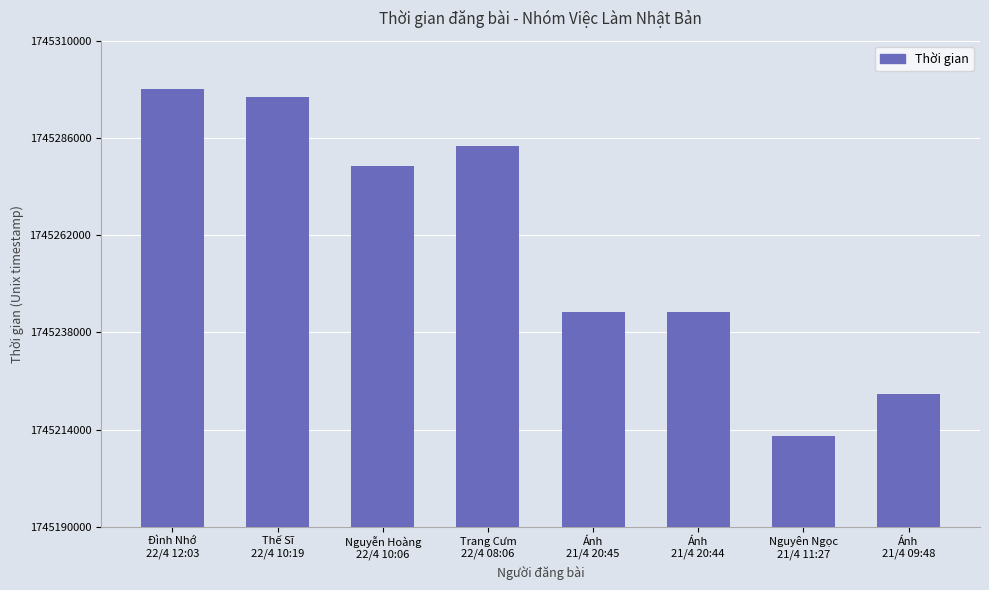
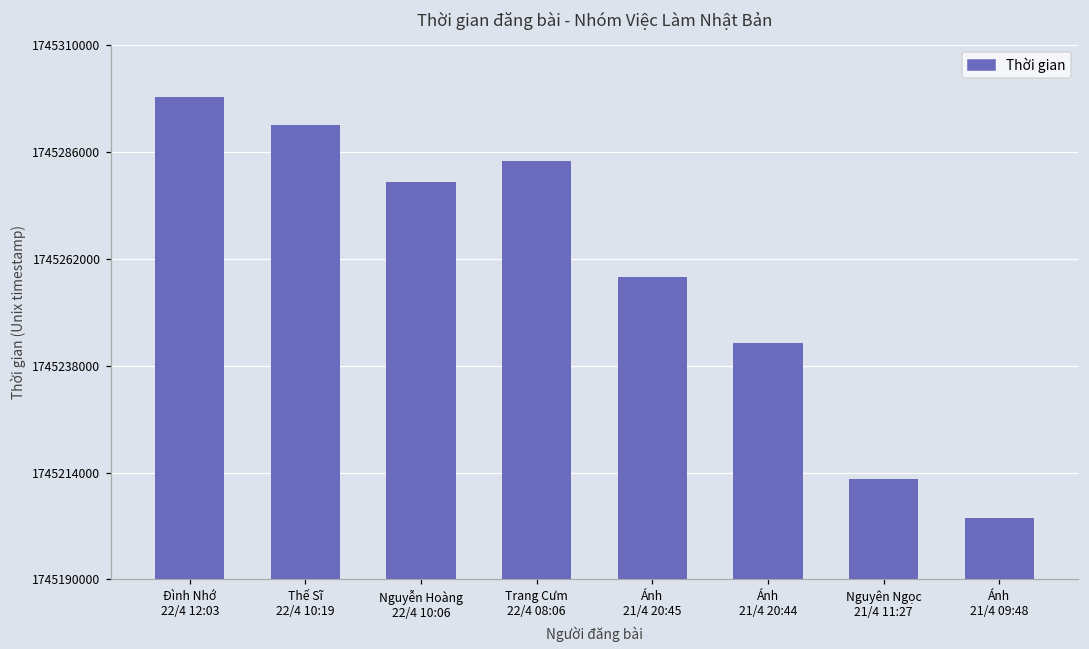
Thế Sĩ 22/4 10:19: 1745296000 -> 1745292000
Ánh 21/4 20:45: 1745243000 -> 1745258000
Ánh 21/4 09:48: 1745223000 -> 1745204000
